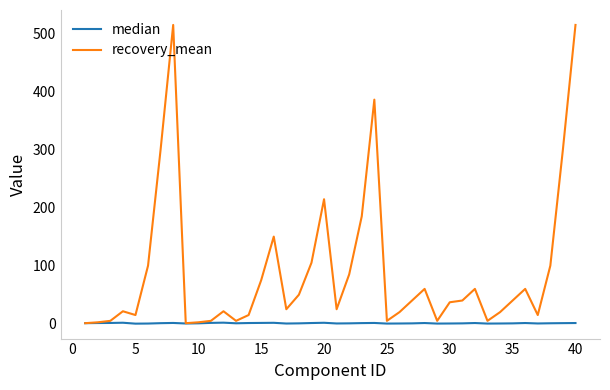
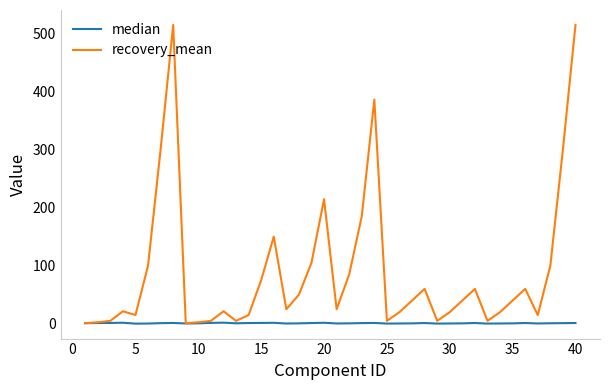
recovery_mean, 30: 40 -> 20
